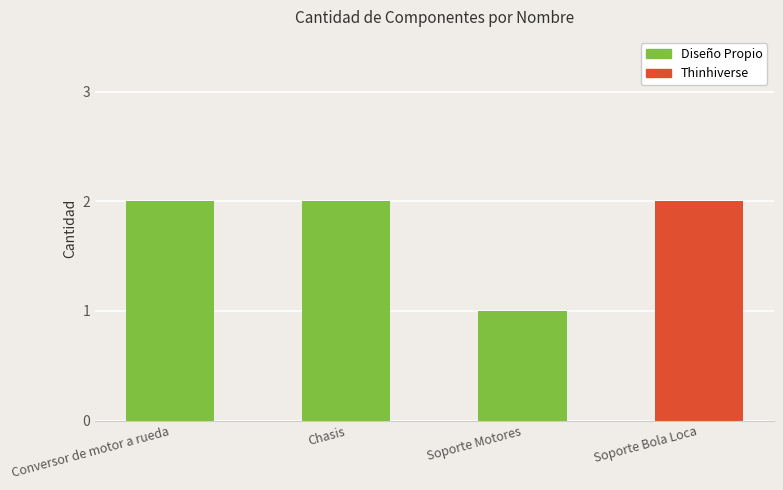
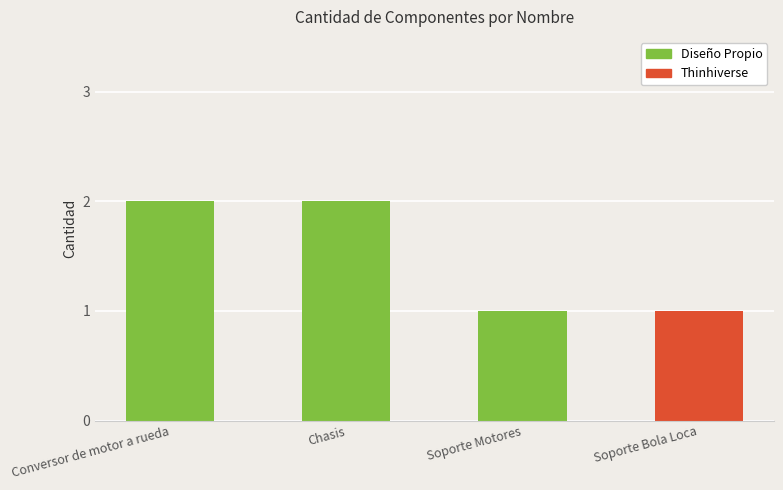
Soporte Bola Loca: 2 -> 1
